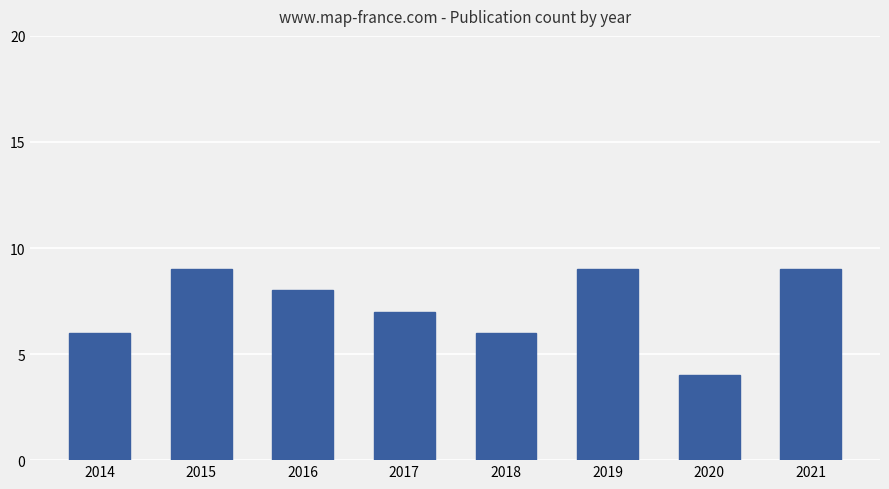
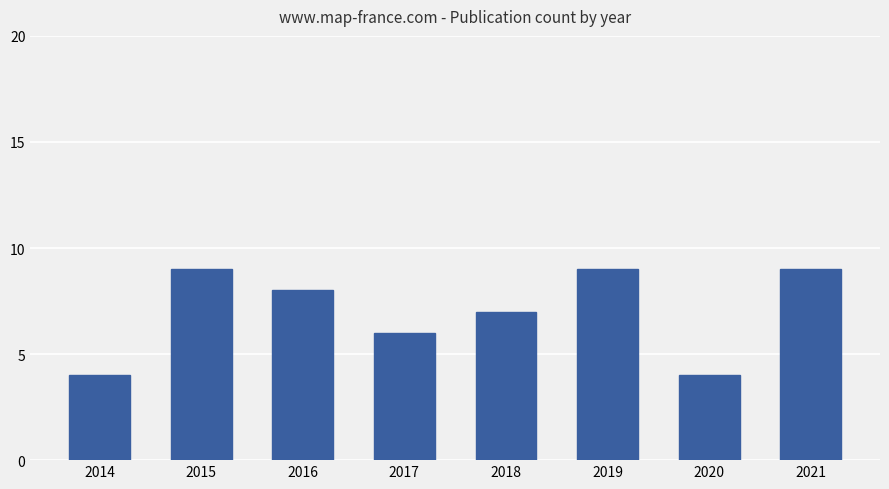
2014: 6 -> 4
2017: 7 -> 6
2018: 6 -> 7
